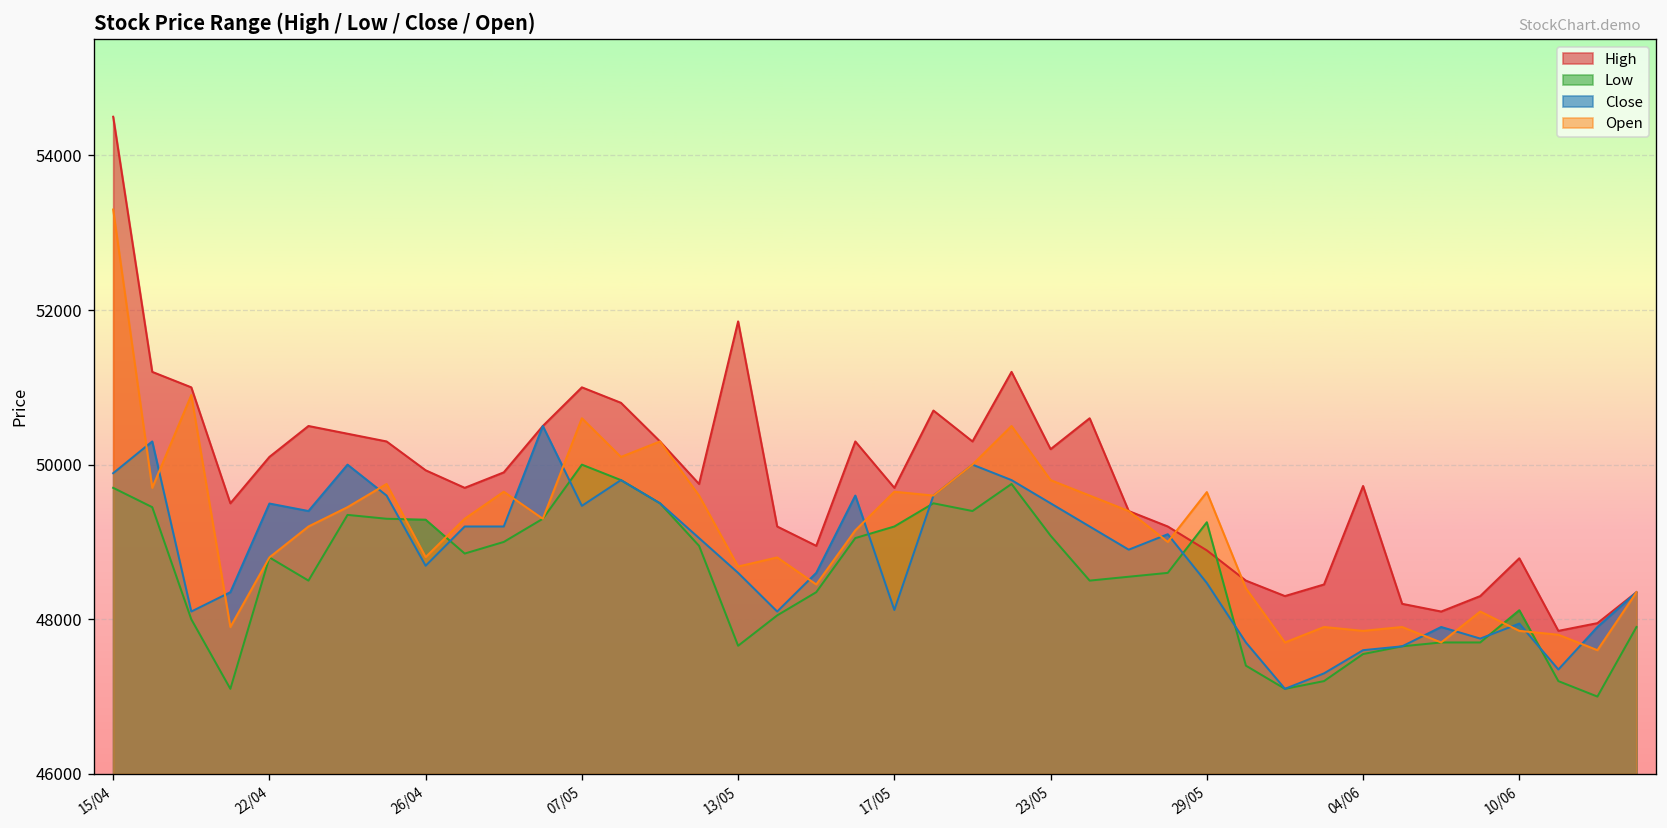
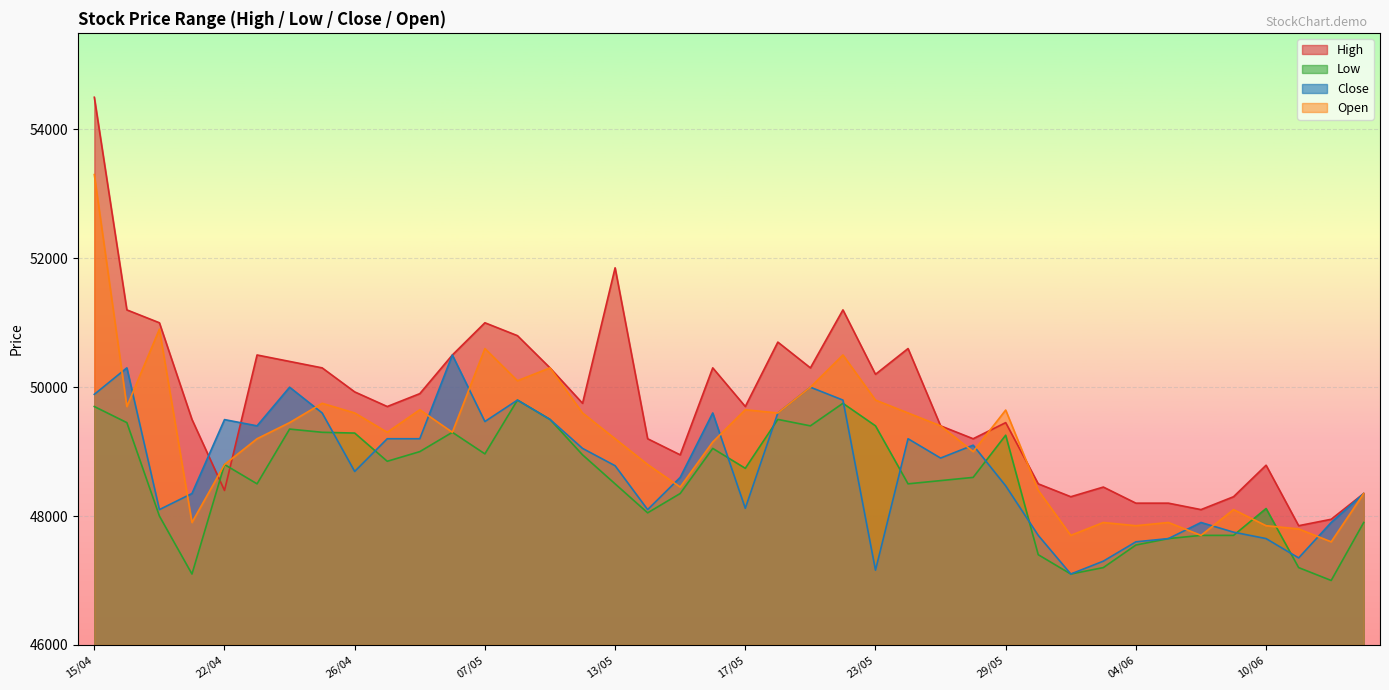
High, 22/04: 50100 -> 48400
Open, 26/04: 48800 -> 49600
Low, 07/05: 50000 -> 49000
Low, 13/05: 47700 -> 48500
Close, 13/05: 48600 -> 48800
Open, 13/05: 48700 -> 49200
Low, 17/05: 49200 -> 48700
Low, 23/05: 49100 -> 49400
Close, 23/05: 49500 -> 47200
High, 29/05: 48900 -> 49500
High, 04/06: 49700 -> 48200
Close, 10/06: 47900 -> 47700
